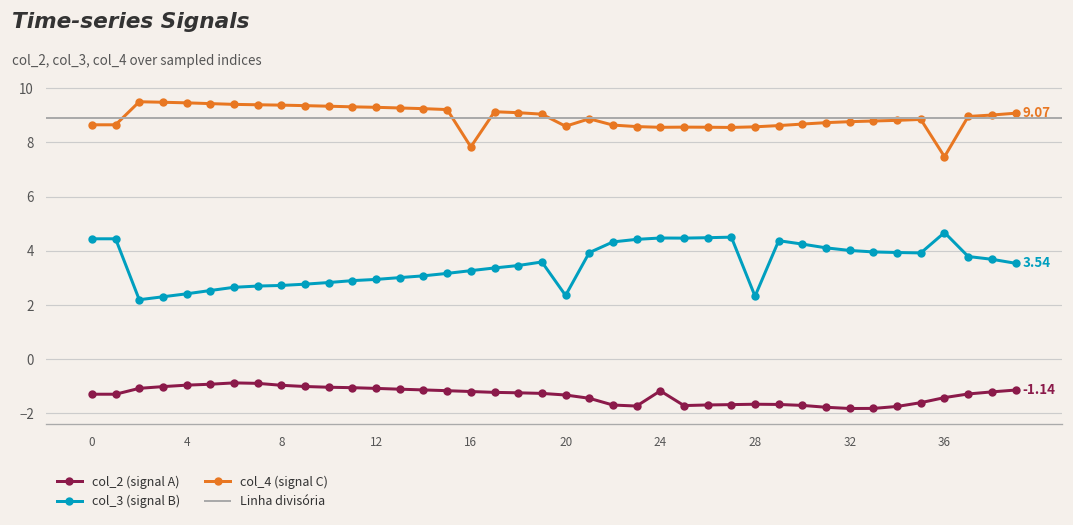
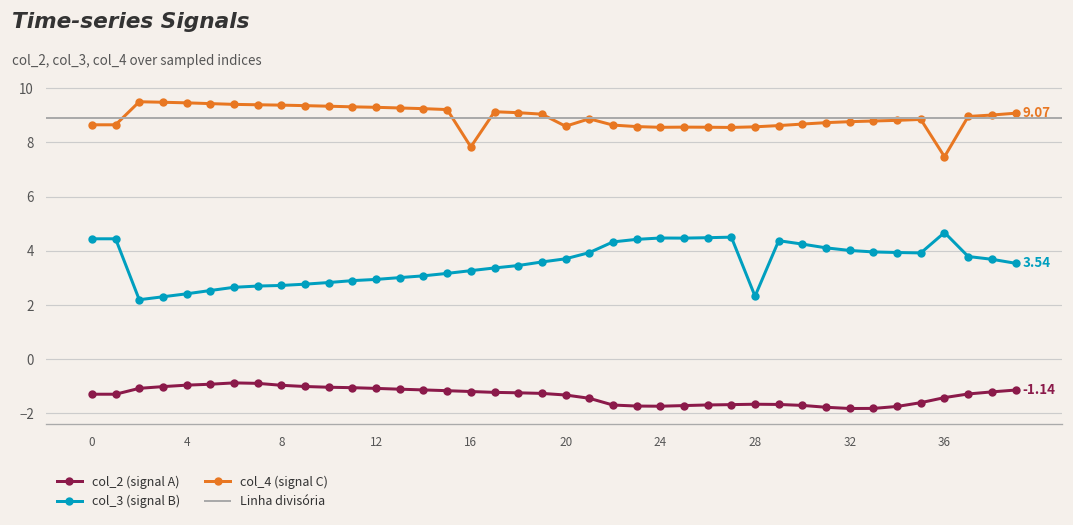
col_3 (signal B), 20: 2.4 -> 3.7
col_2 (signal A), 24: -1.2 -> -1.7
